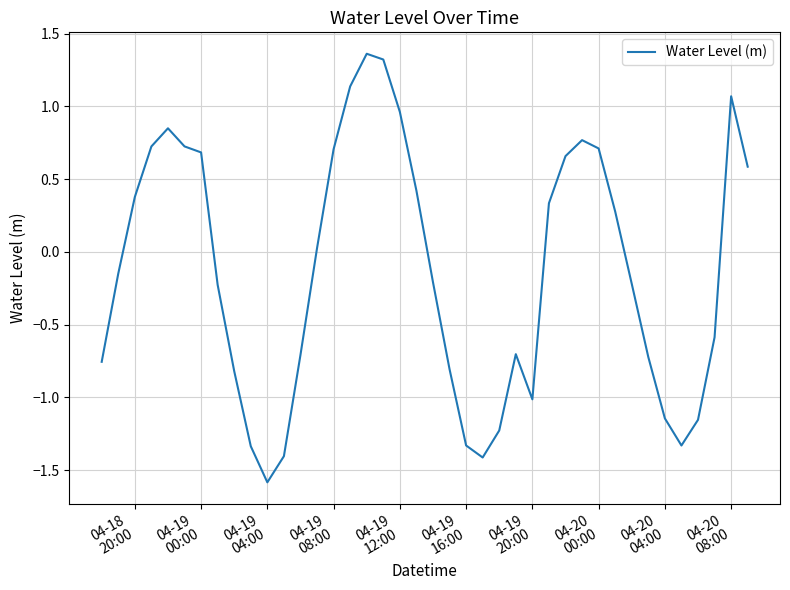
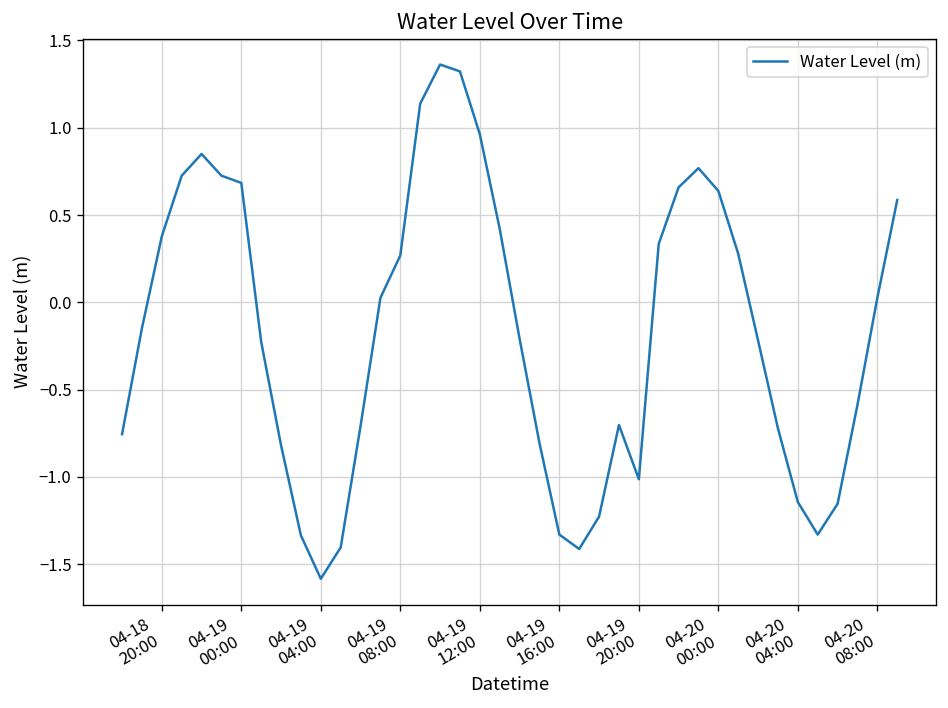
04-19 08:00: 0.71 -> 0.27
04-20 00:00: 0.71 -> 0.64
04-20 08:00: 1.07 -> 0.03
